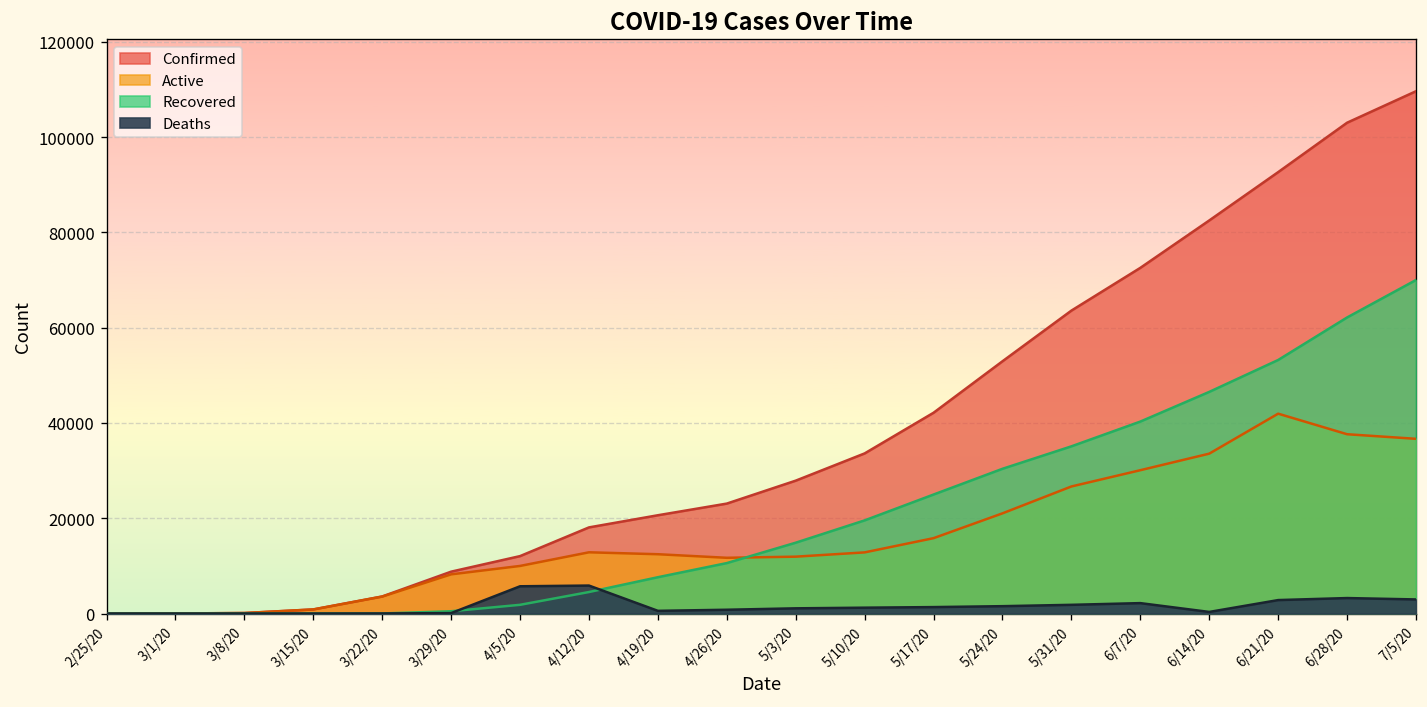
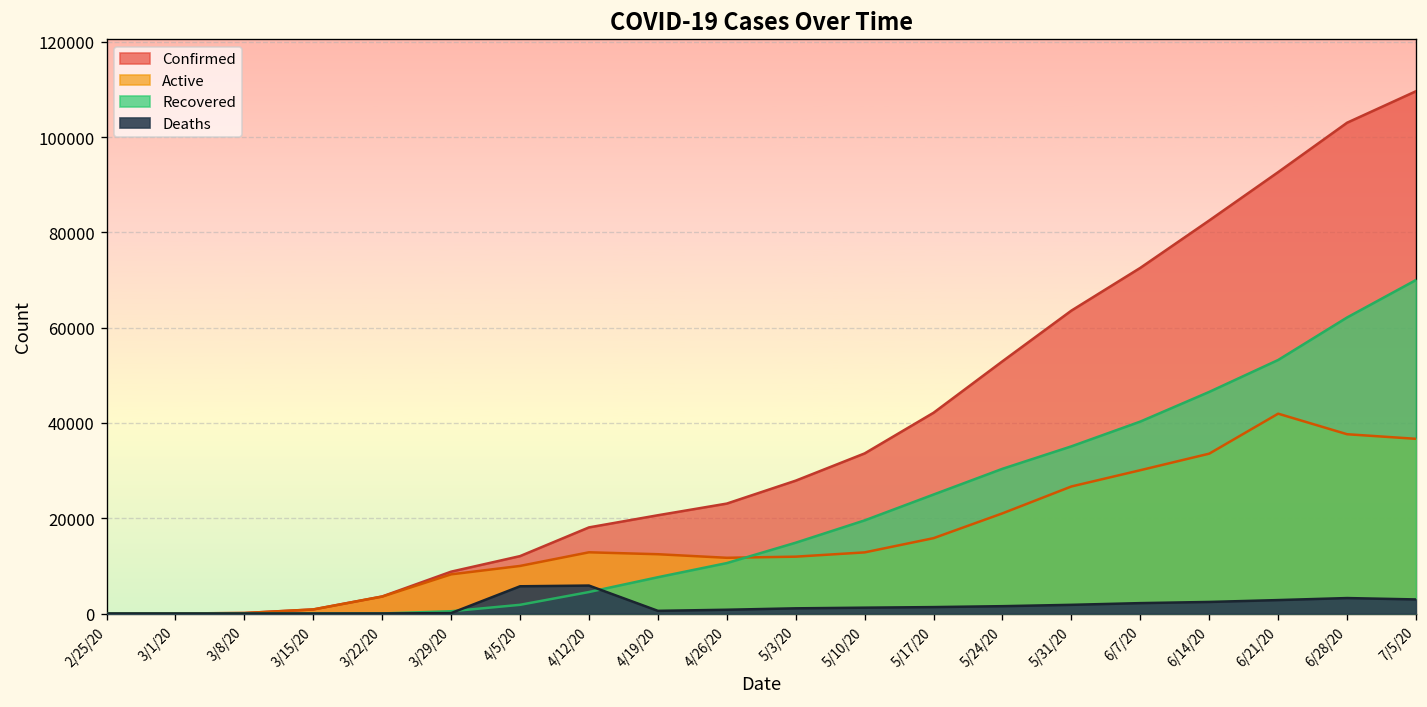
Deaths, 6/14/20: 0 -> 2000
